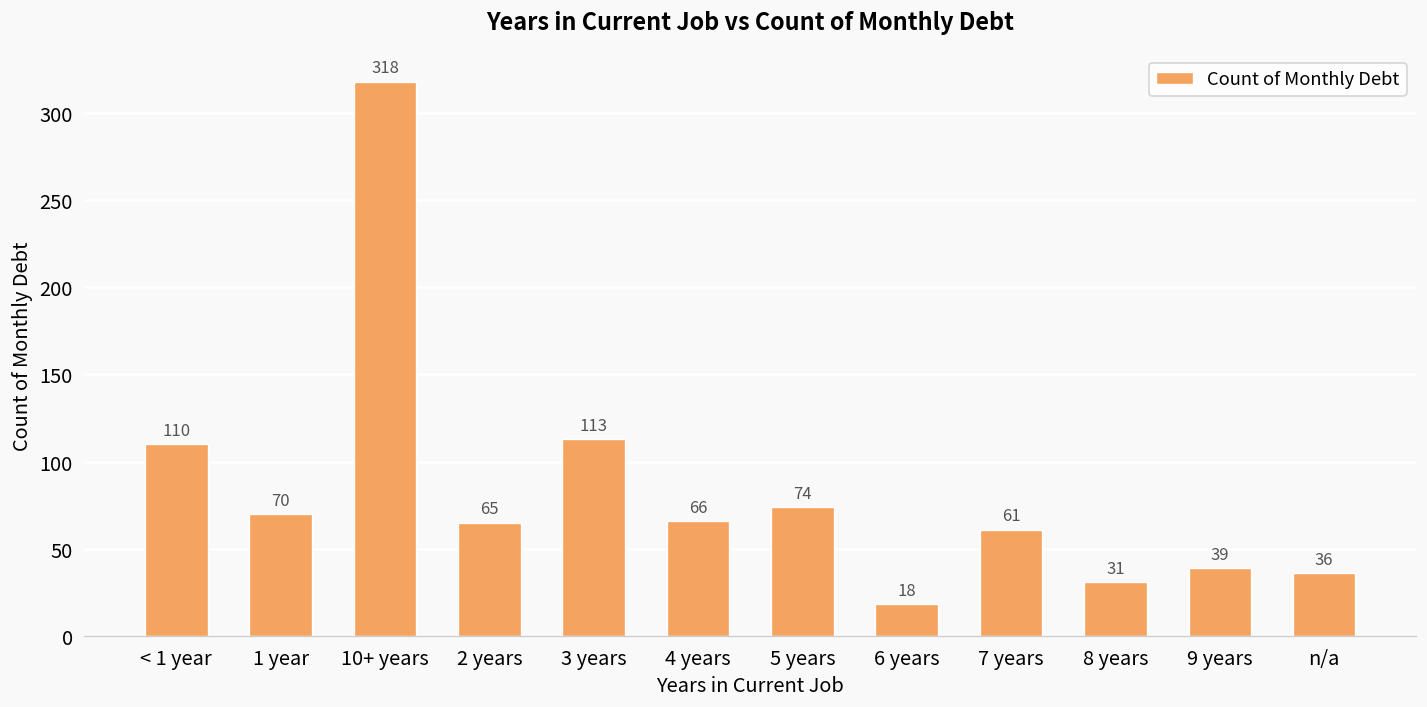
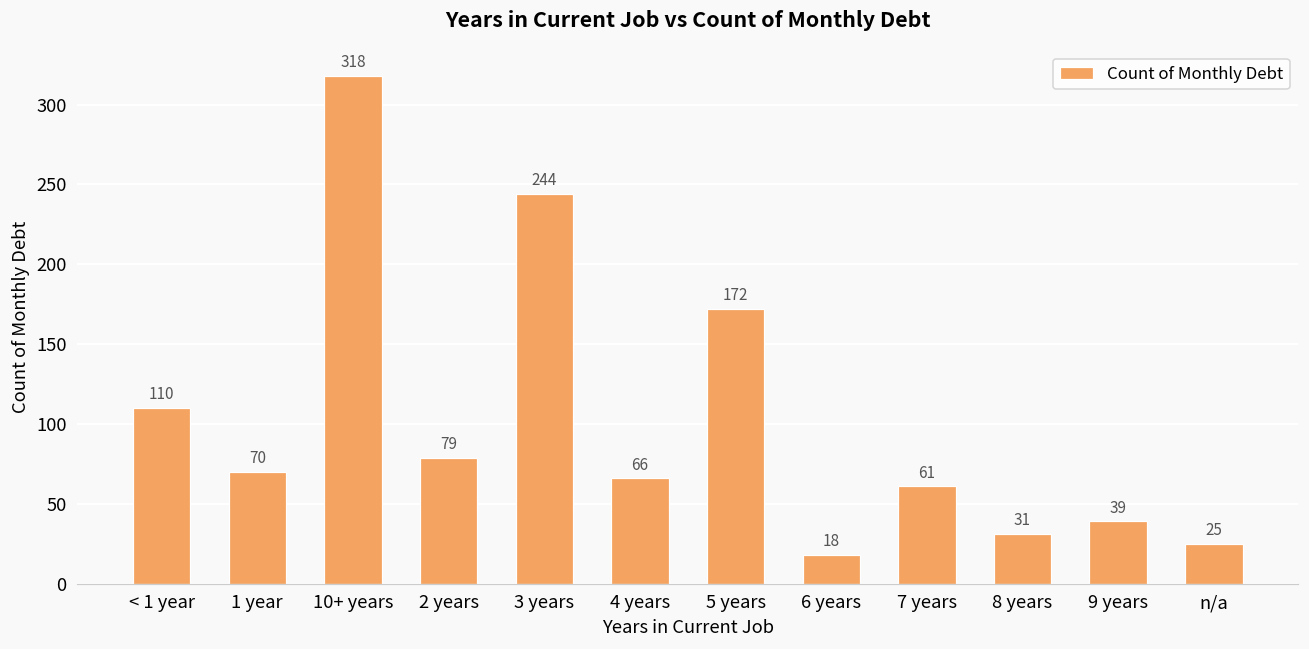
2 years: 65 -> 79
3 years: 113 -> 244
5 years: 74 -> 172
n/a: 36 -> 25
